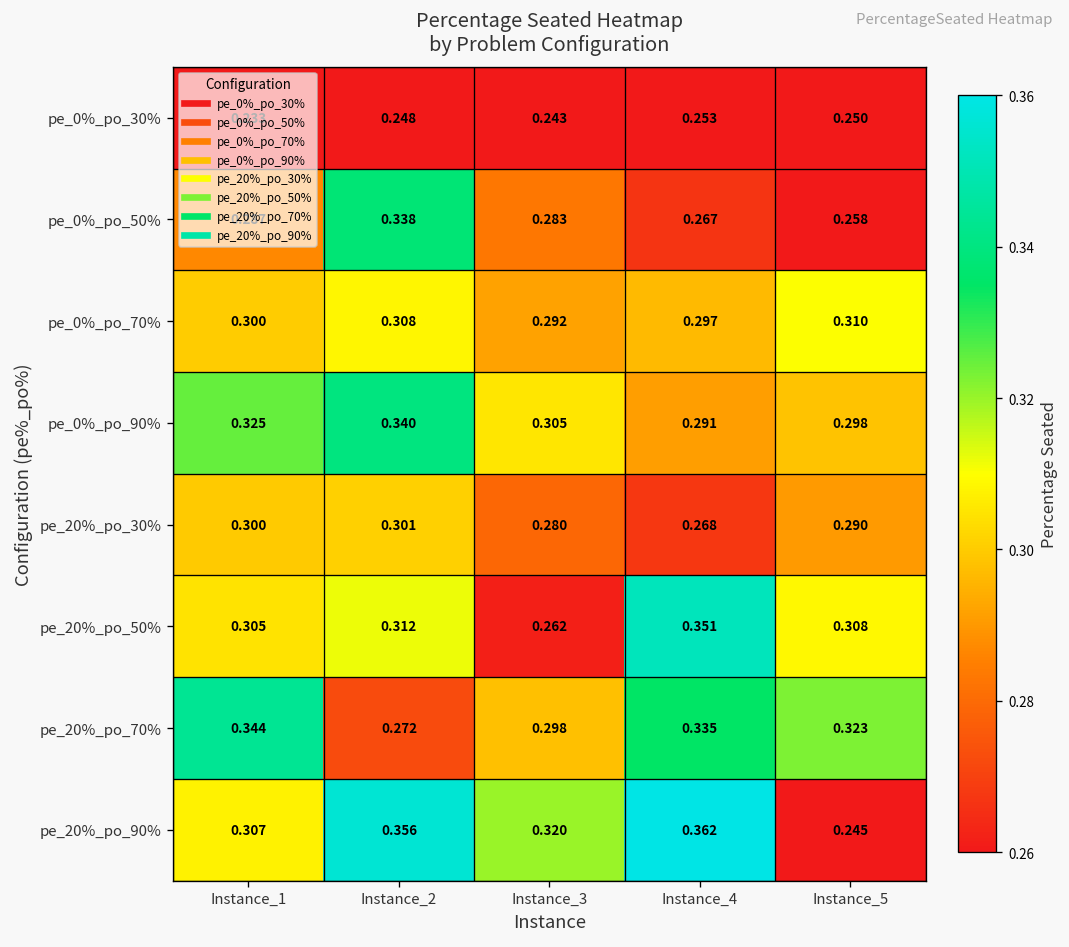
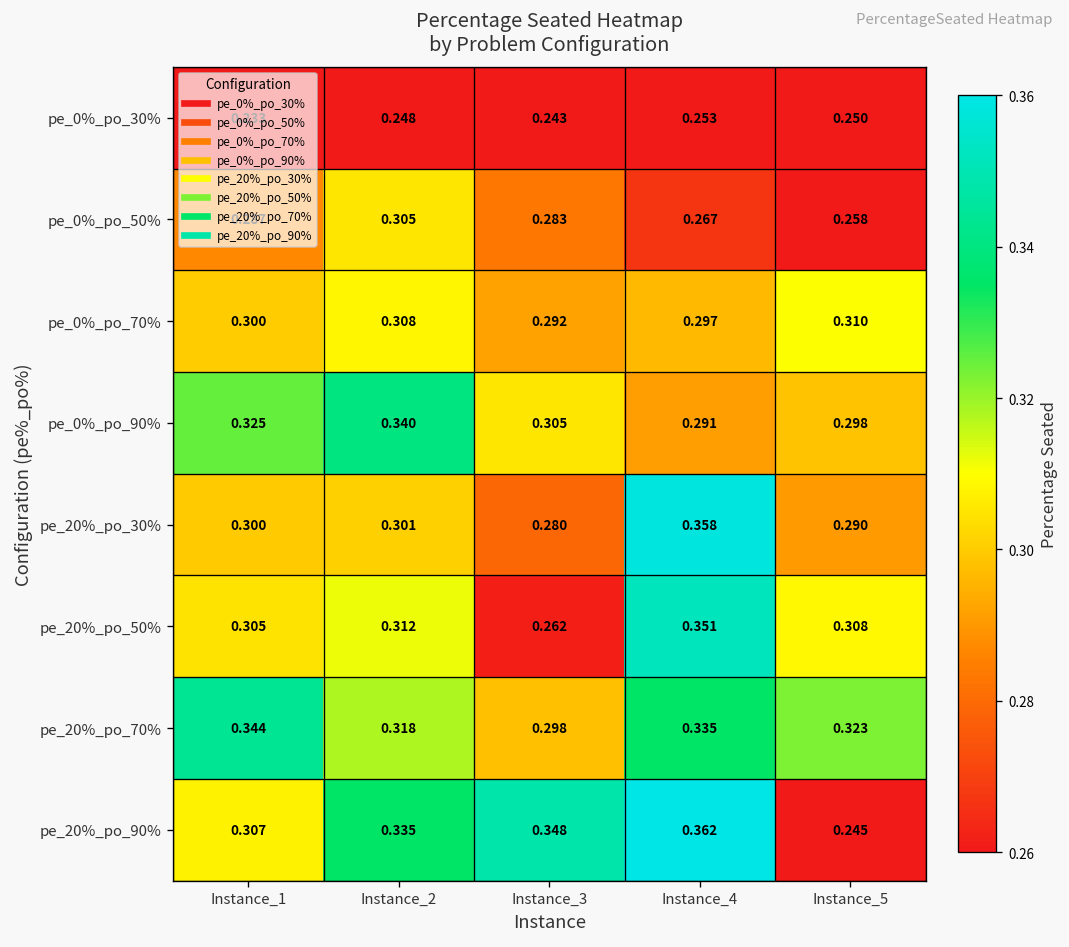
pe_0%_po_50%, Instance_2: 0.338 -> 0.305
pe_20%_po_30%, Instance_4: 0.268 -> 0.358
pe_20%_po_70%, Instance_2: 0.272 -> 0.318
pe_20%_po_90%, Instance_2: 0.356 -> 0.335
pe_20%_po_90%, Instance_3: 0.320 -> 0.348
